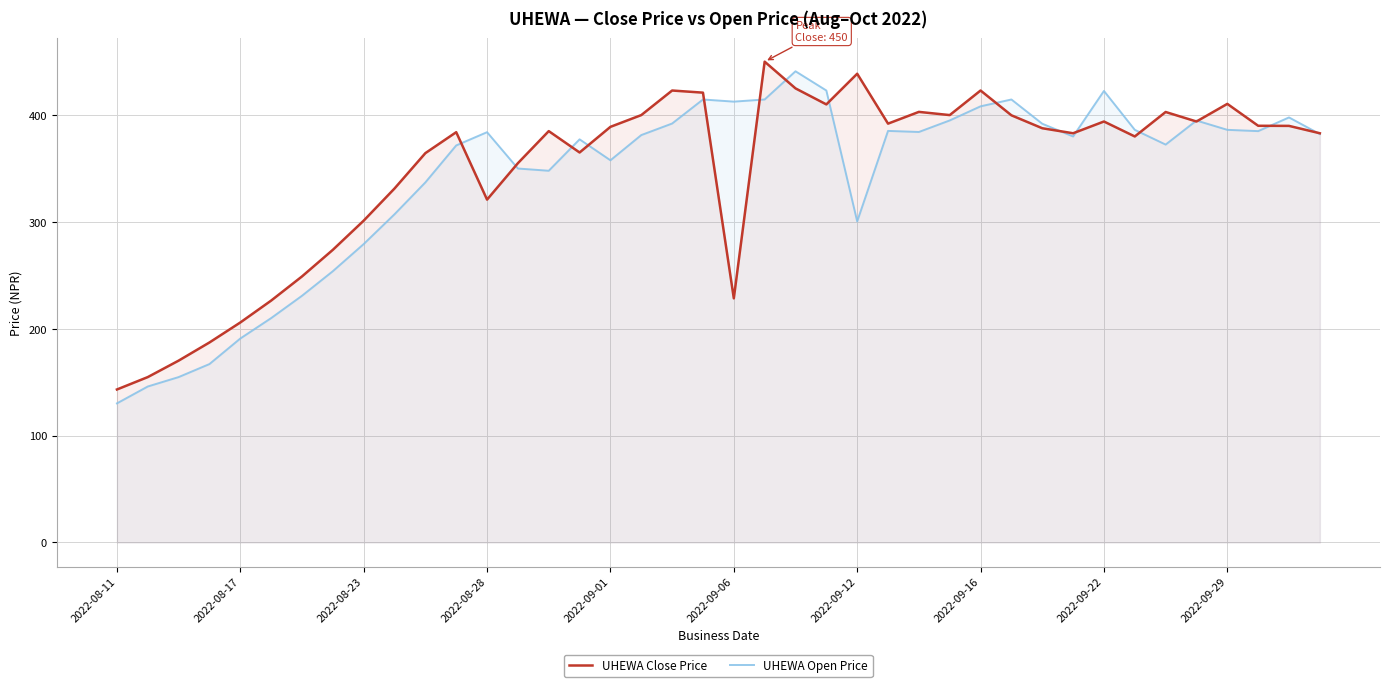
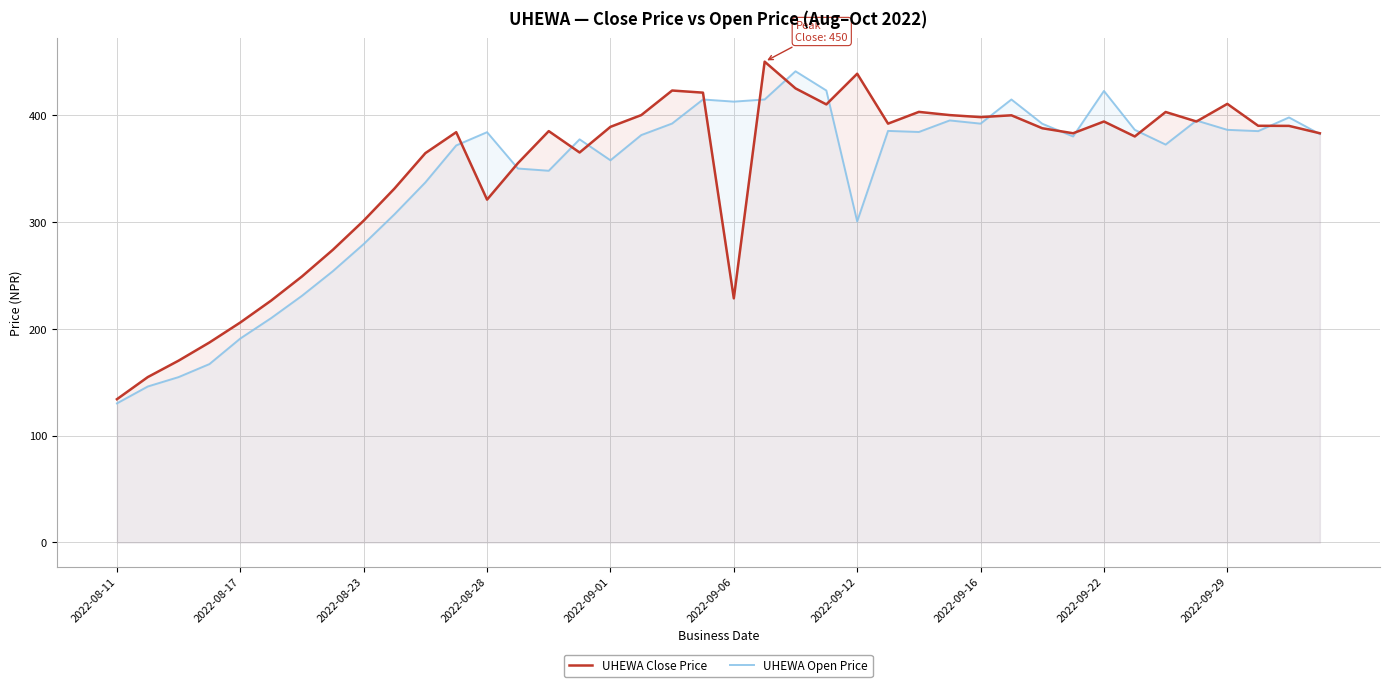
UHEWA Close Price, 2022-08-11: 143 -> 134
UHEWA Close Price, 2022-09-16: 423 -> 398
UHEWA Open Price, 2022-09-16: 408 -> 392
